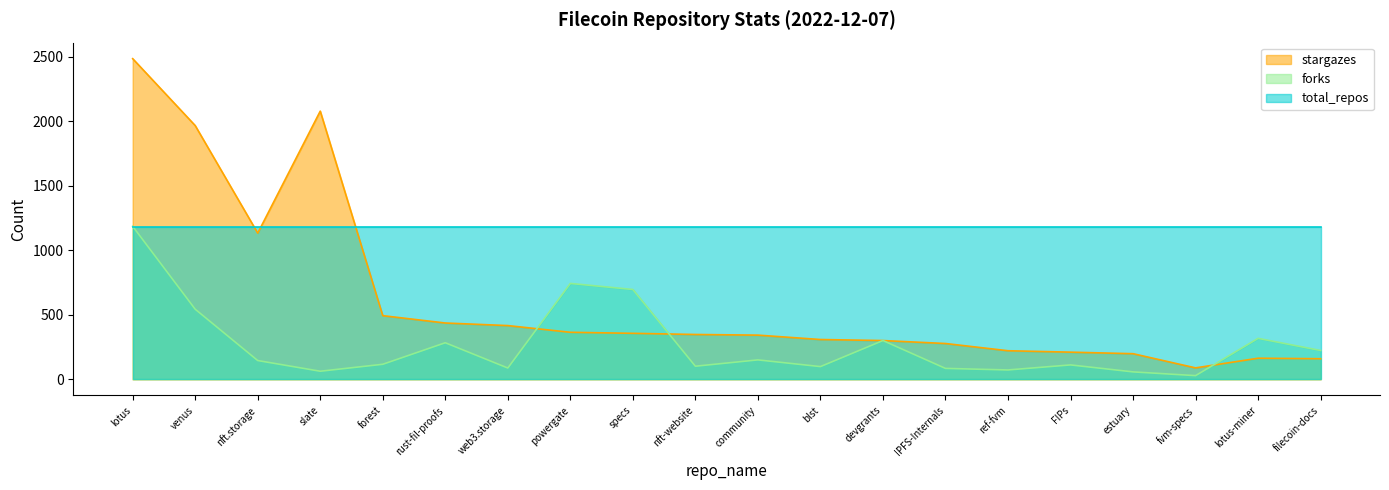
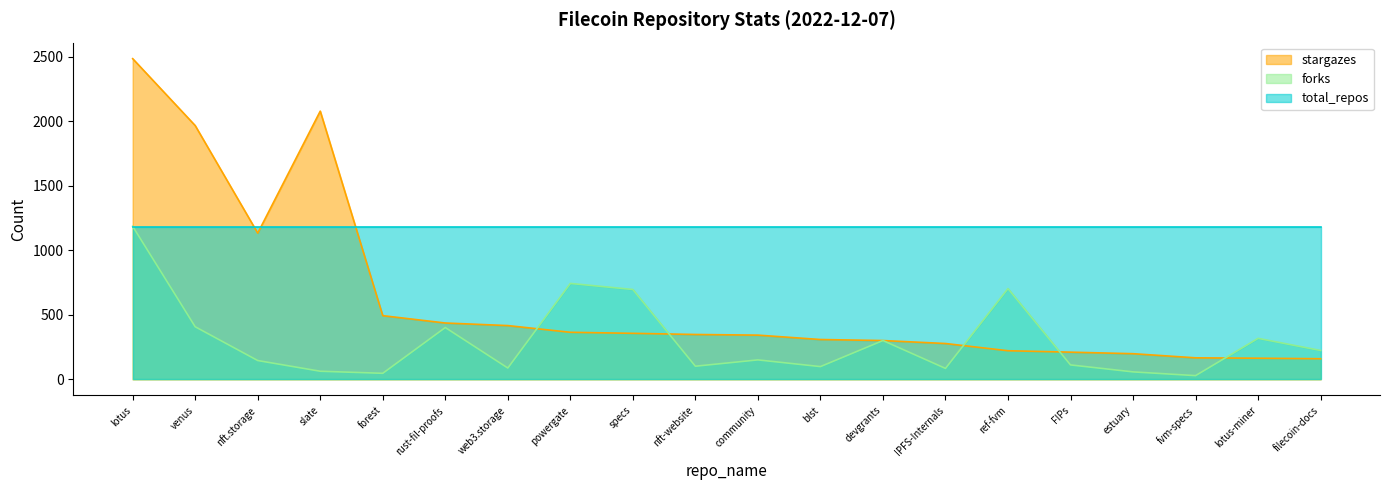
forks, venus: 540 -> 410
forks, forest: 120 -> 50
forks, rust-fil-proofs: 280 -> 400
forks, ref-fvm: 70 -> 700
stargazes, fvm-specs: 90 -> 170
